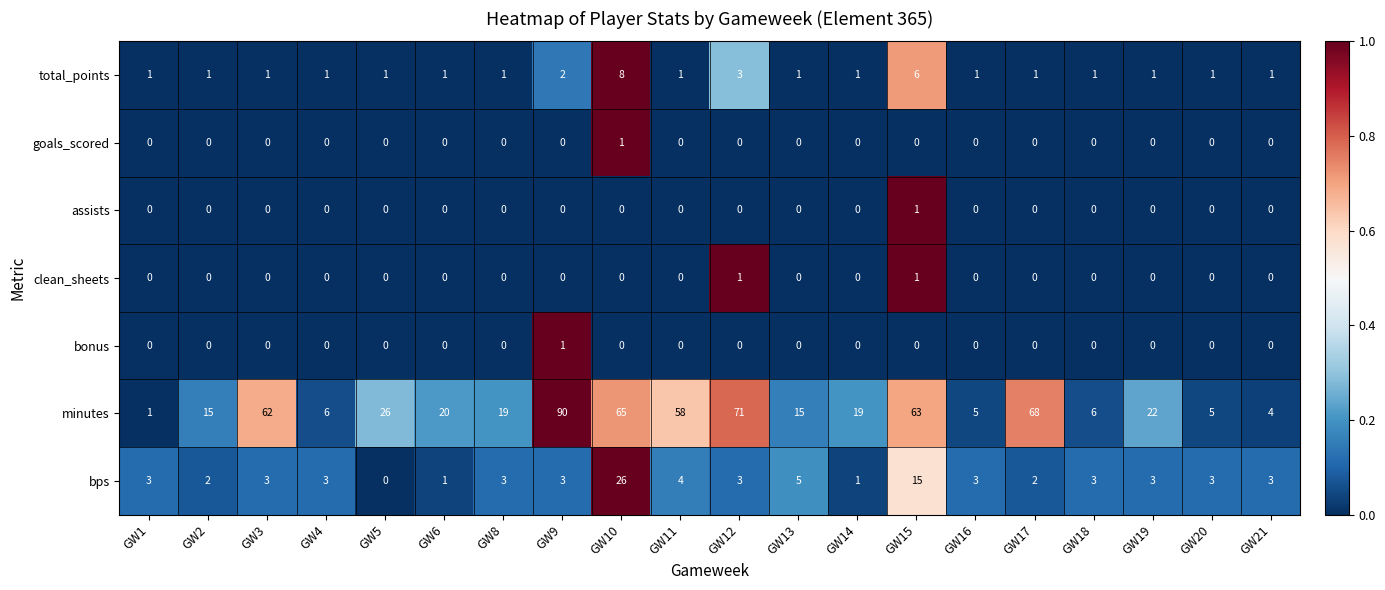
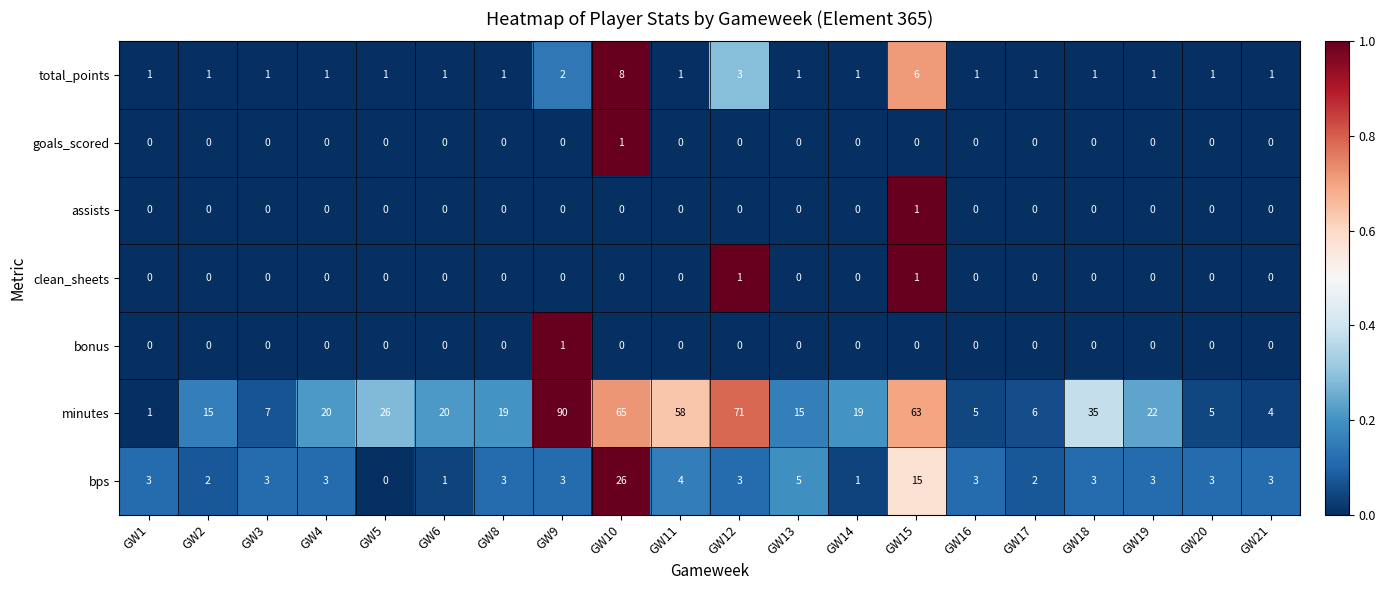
minutes, GW3: 62 -> 7
minutes, GW4: 6 -> 20
minutes, GW17: 68 -> 6
minutes, GW18: 6 -> 35
